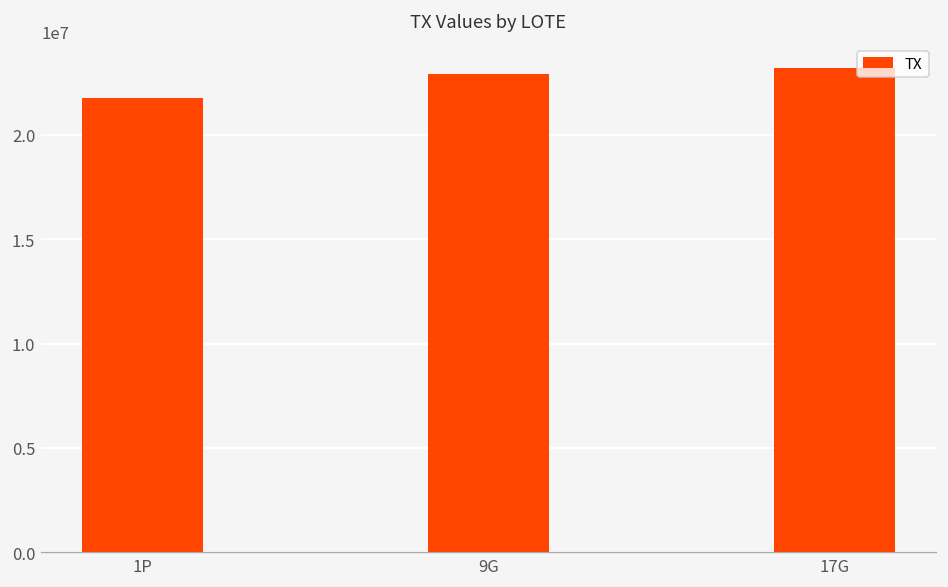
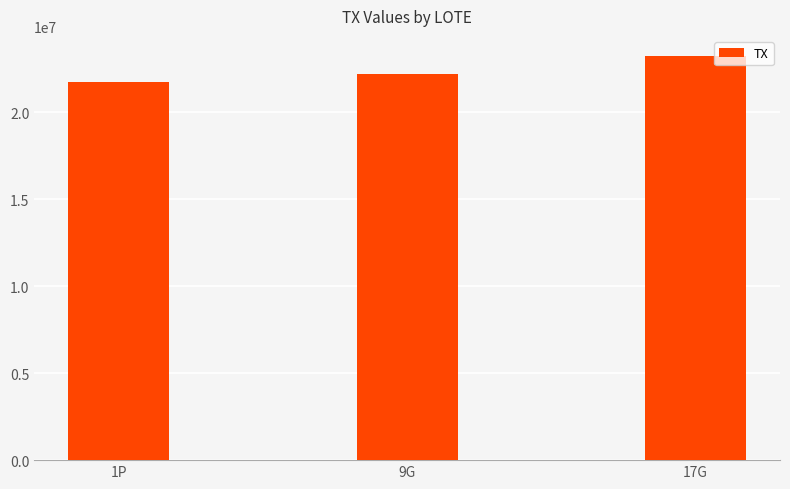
9G: 22900000 -> 22200000
